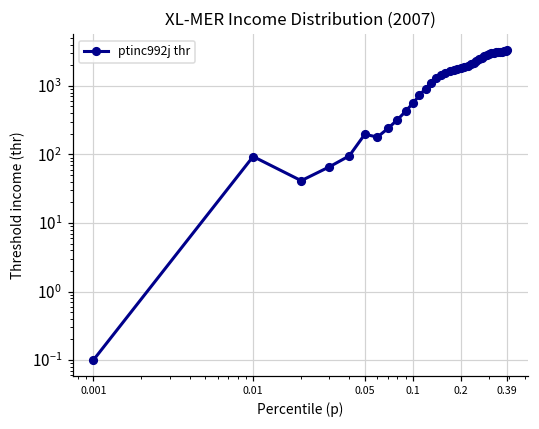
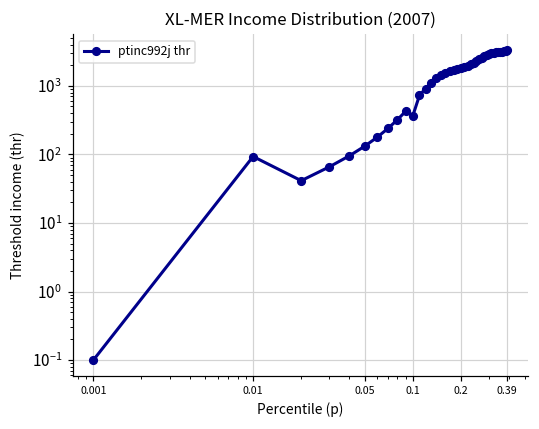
0.05: 200 -> 130
0.1: 600 -> 400
